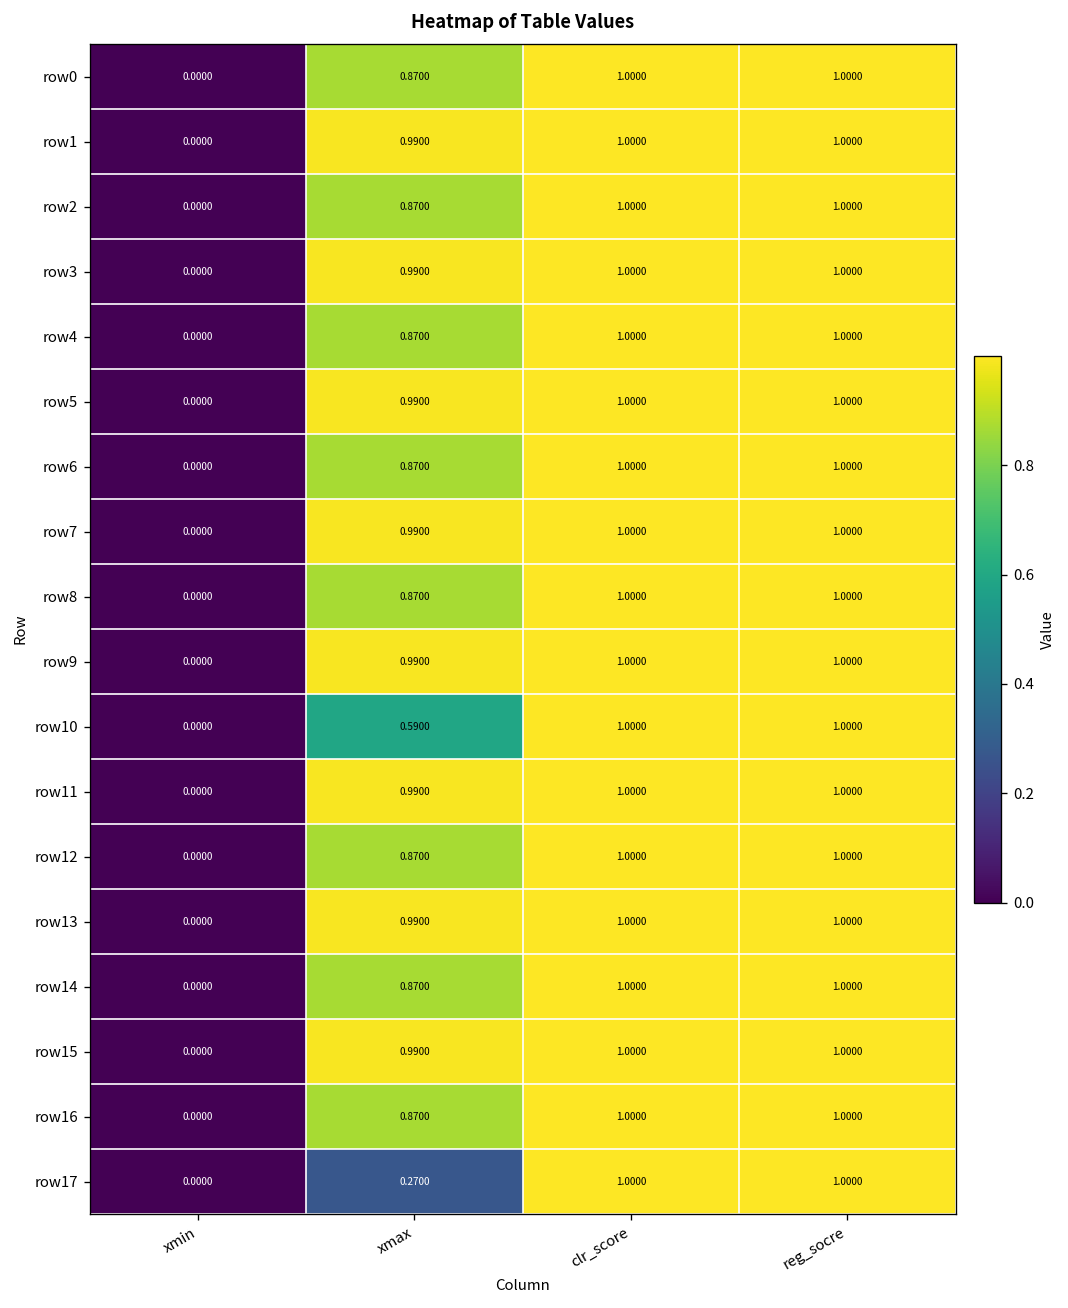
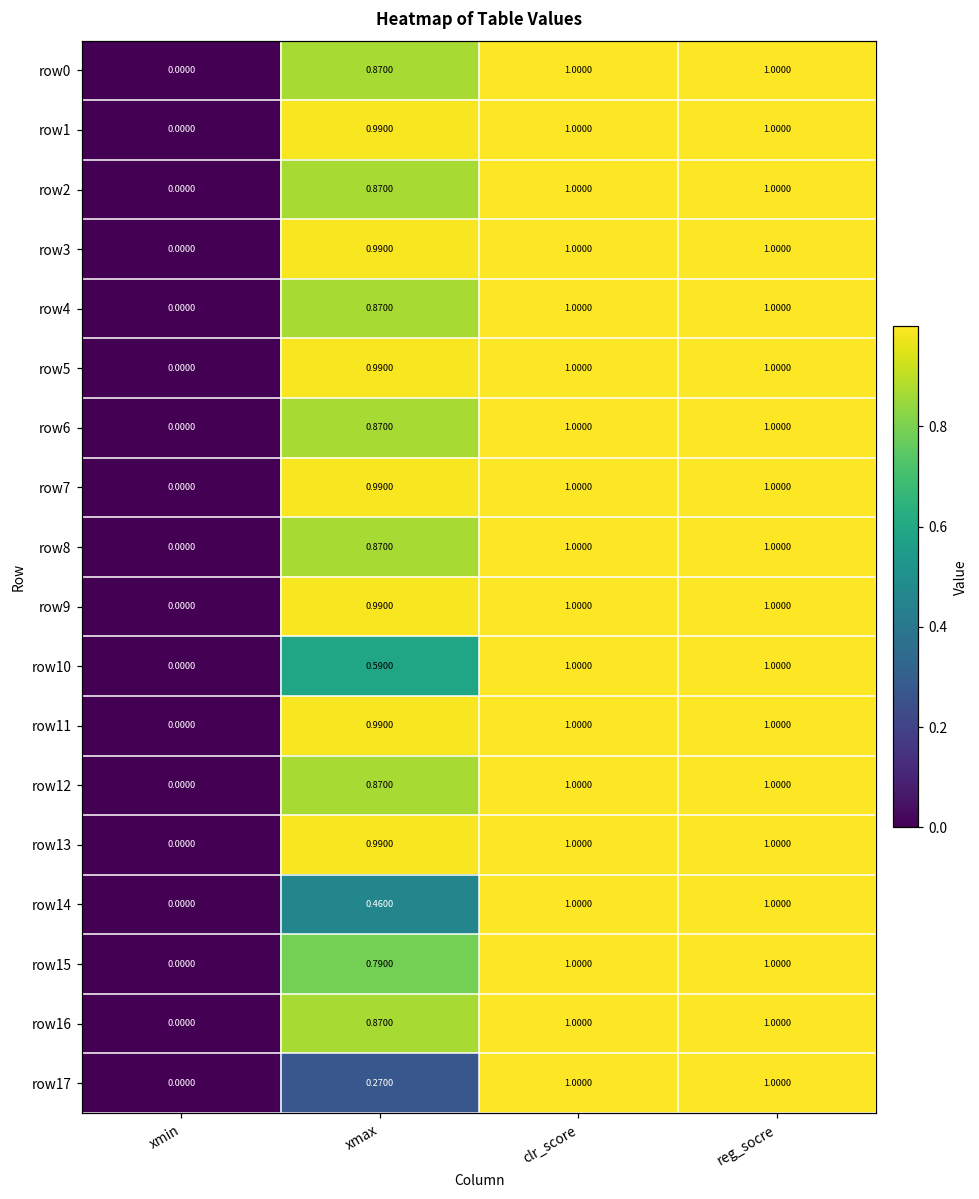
row14, xmax: 0.8700 -> 0.4600
row15, xmax: 0.9900 -> 0.7900
